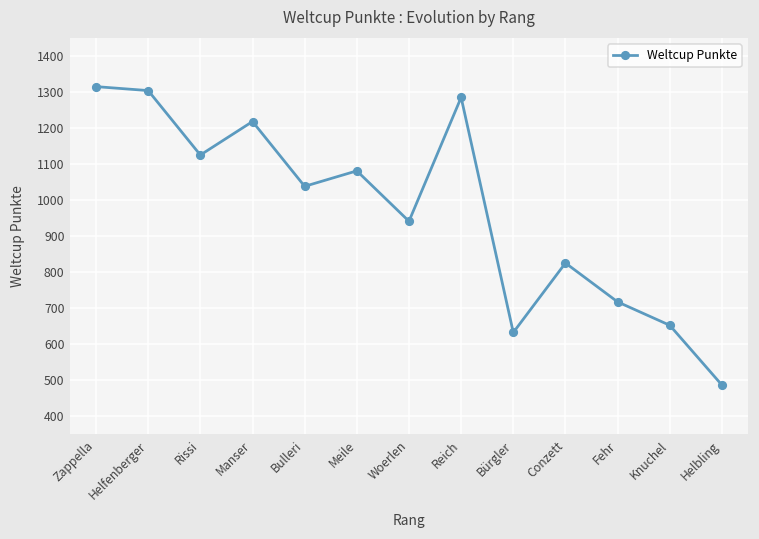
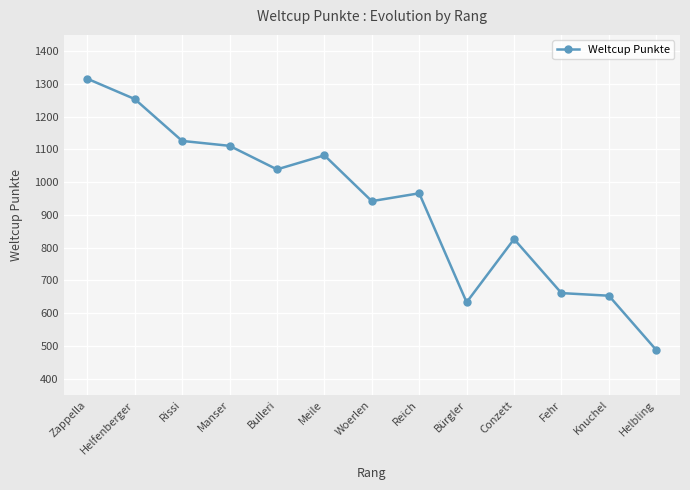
Helfenberger: 1310 -> 1250
Manser: 1220 -> 1110
Reich: 1290 -> 970
Fehr: 720 -> 660
